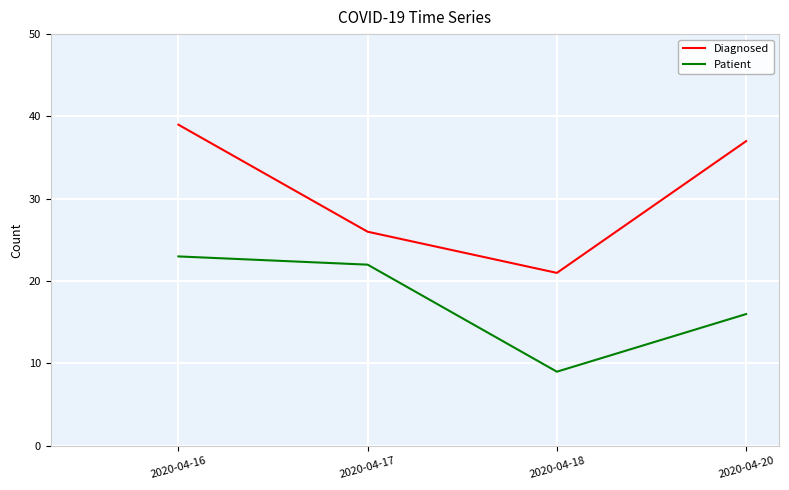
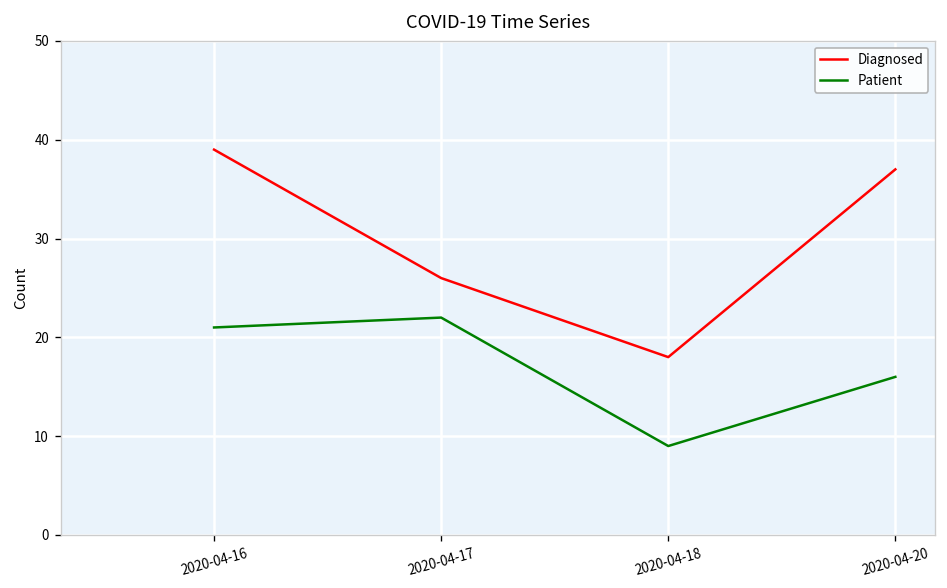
Patient, 2020-04-16: 23 -> 21
Diagnosed, 2020-04-18: 21 -> 18
